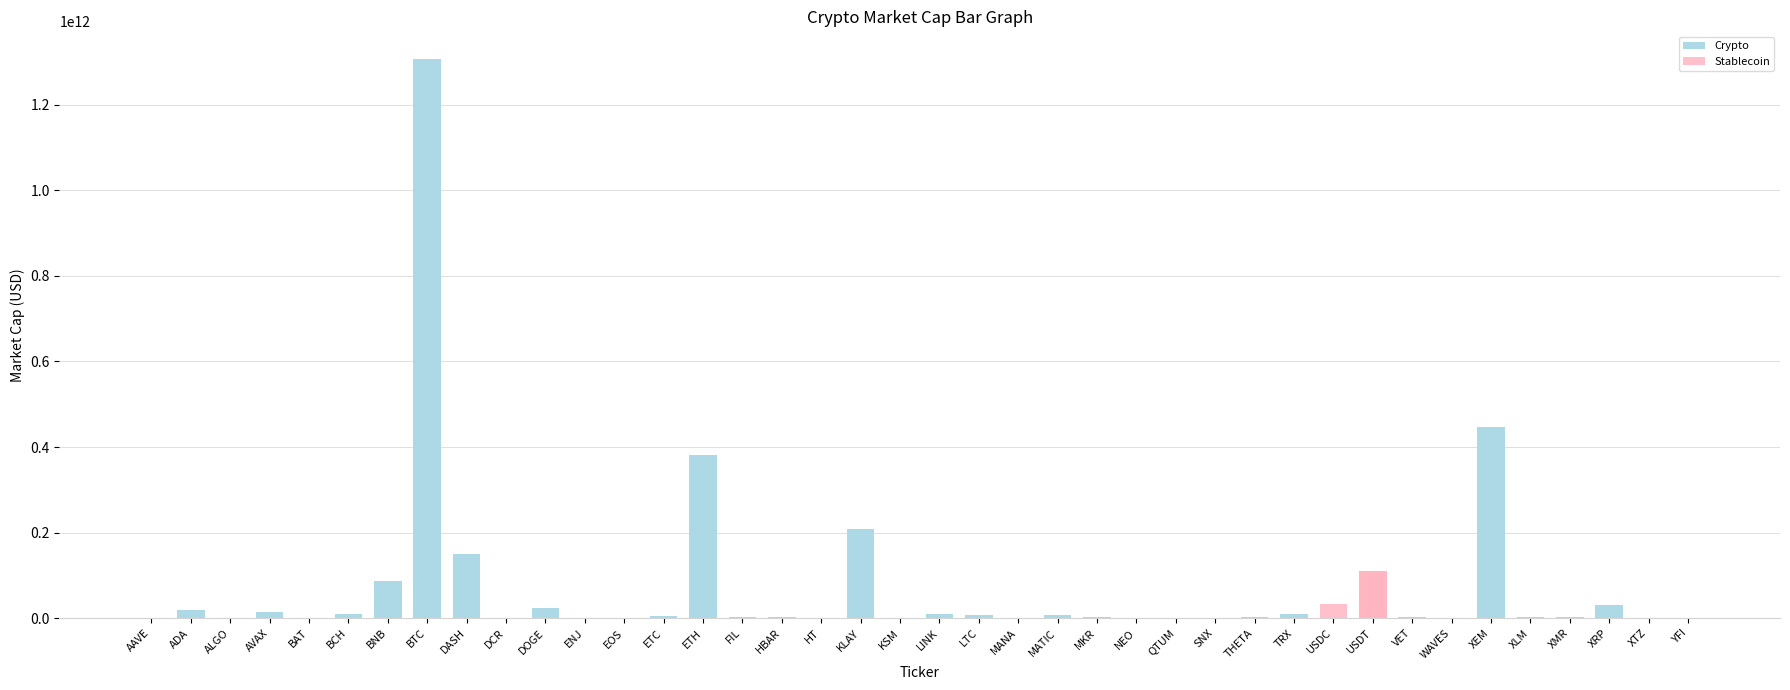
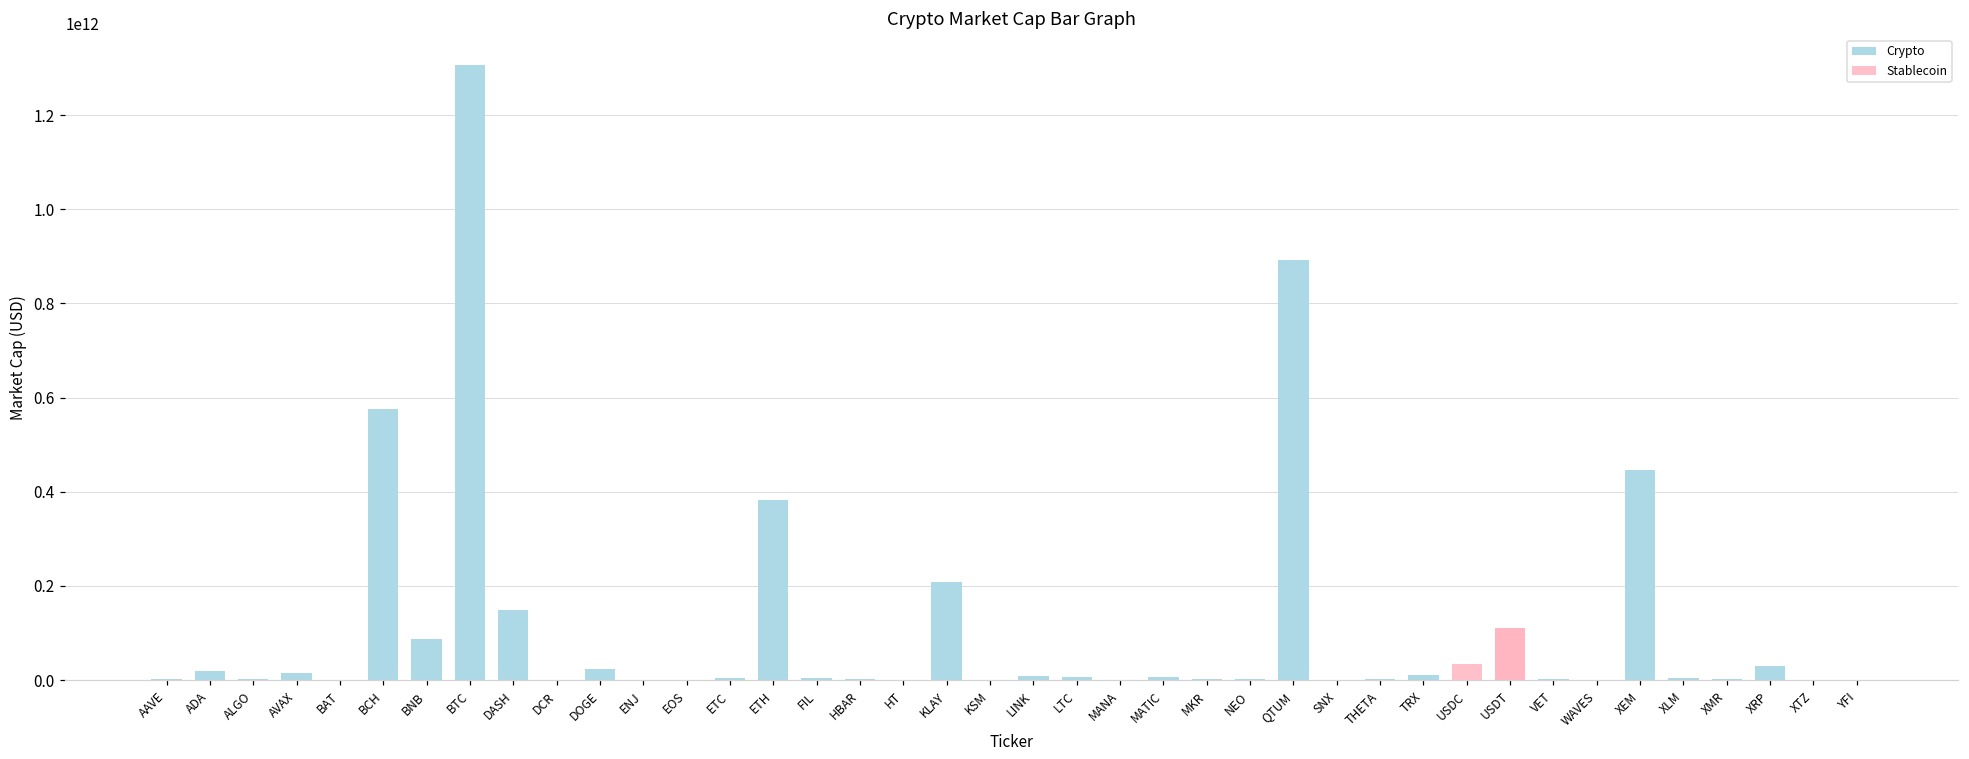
BCH: 10000000000 -> 580000000000
QTUM: 0 -> 890000000000
